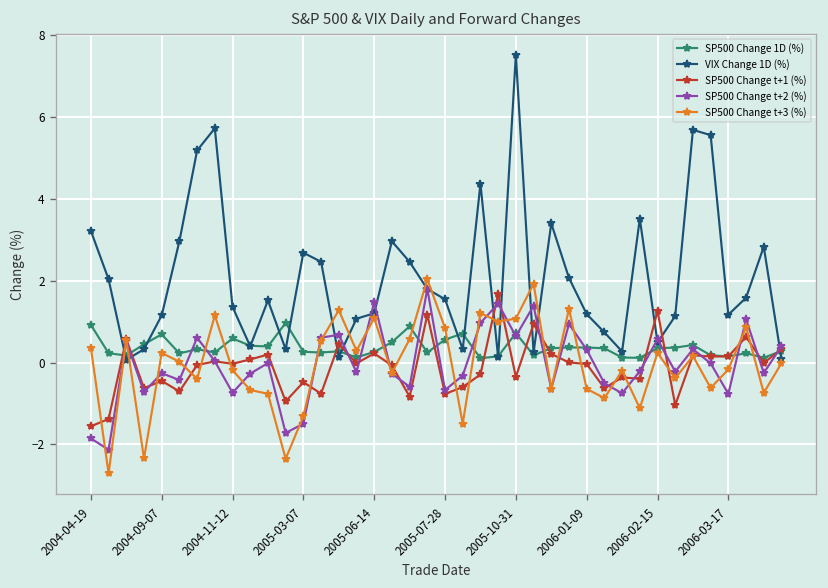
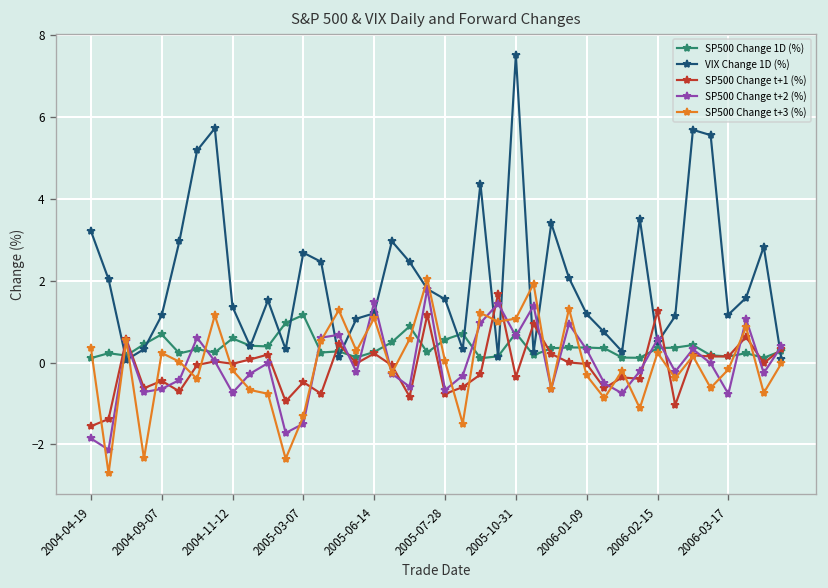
SP500 Change 1D (%), 2004-04-19: 0.9 -> 0.1
SP500 Change t+2 (%), 2004-09-07: -0.3 -> -0.6
SP500 Change 1D (%), 2005-03-07: 0.3 -> 1.2
SP500 Change t+3 (%), 2005-07-28: 0.8 -> 0.0
SP500 Change t+3 (%), 2006-01-09: -0.6 -> -0.3
